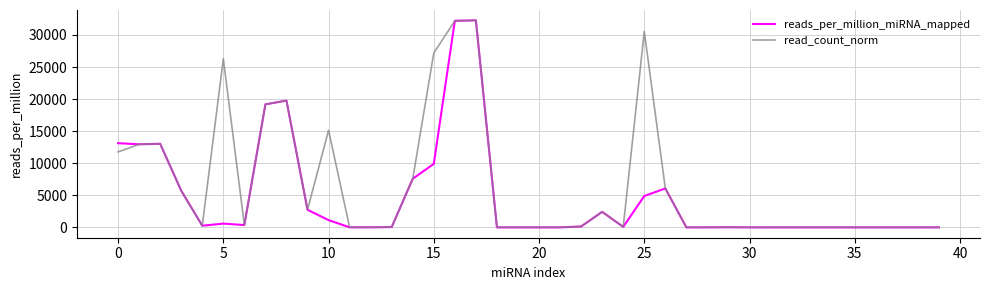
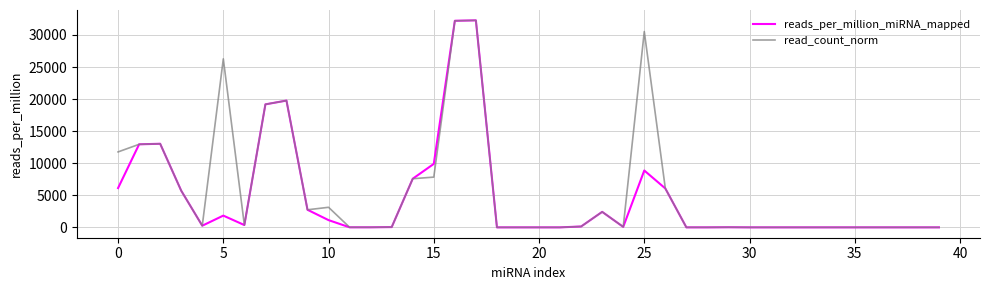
reads_per_million_miRNA_mapped, 0: 13000 -> 6000
reads_per_million_miRNA_mapped, 5: 1000 -> 2000
read_count_norm, 10: 15000 -> 3000
read_count_norm, 15: 27000 -> 8000
reads_per_million_miRNA_mapped, 25: 5000 -> 9000
